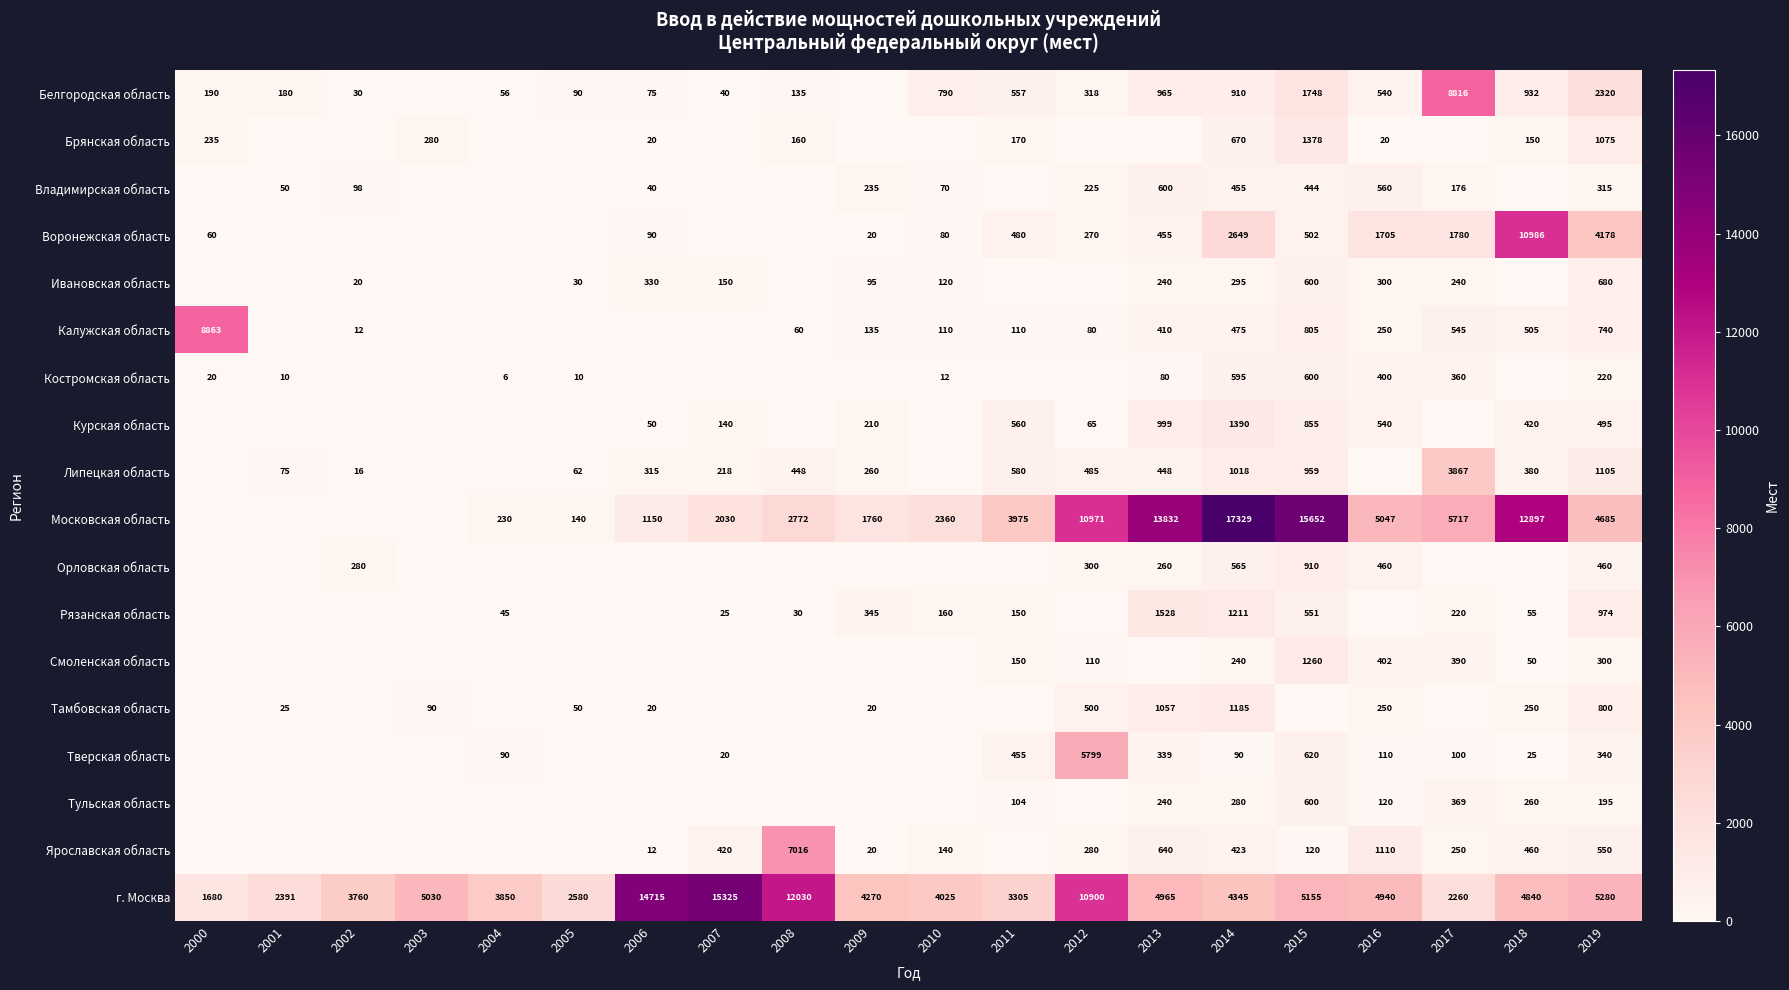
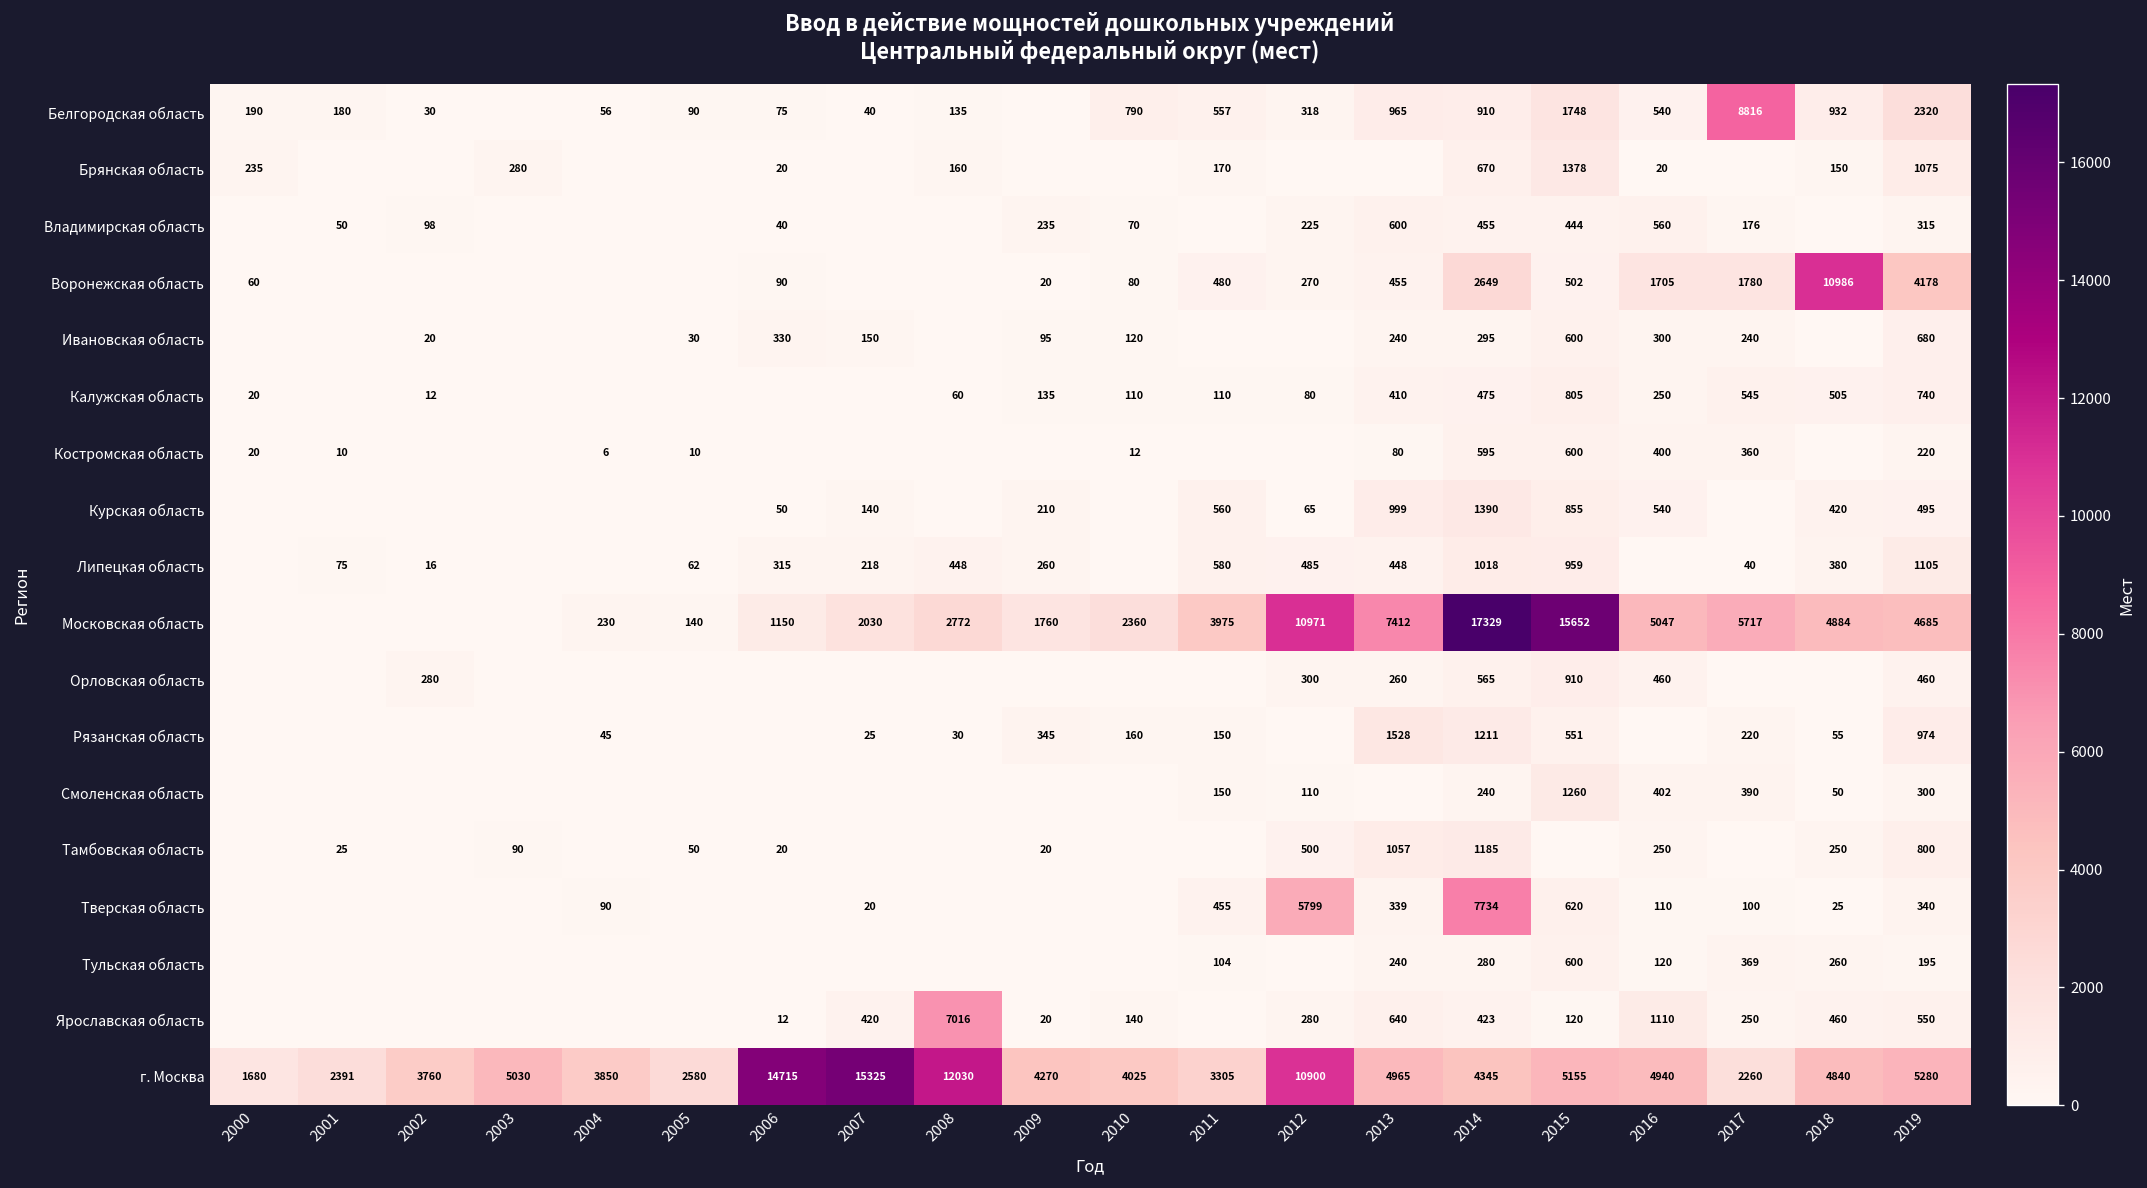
Калужская область, 2000: 8863 -> 20
Липецкая область, 2017: 3867 -> 40
Московская область, 2013: 13832 -> 7412
Московская область, 2018: 12897 -> 4884
Тверская область, 2014: 90 -> 7734
